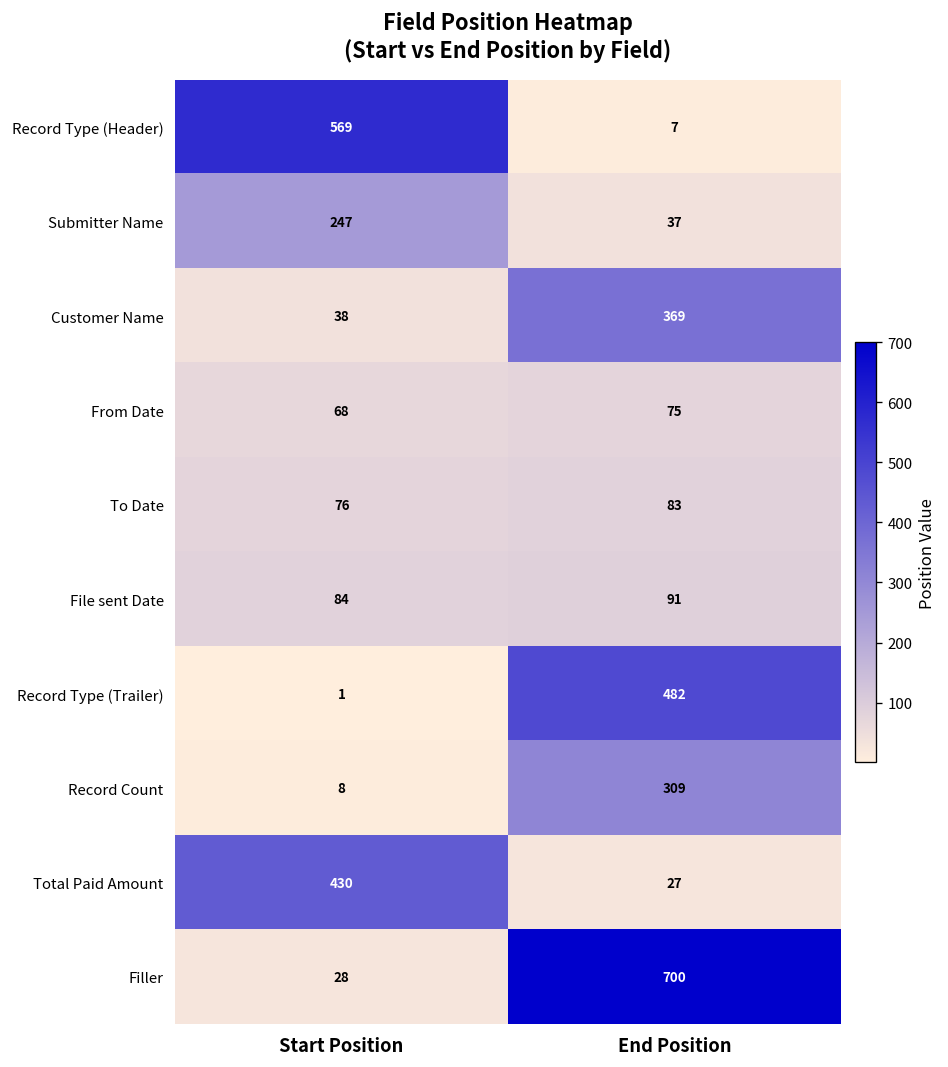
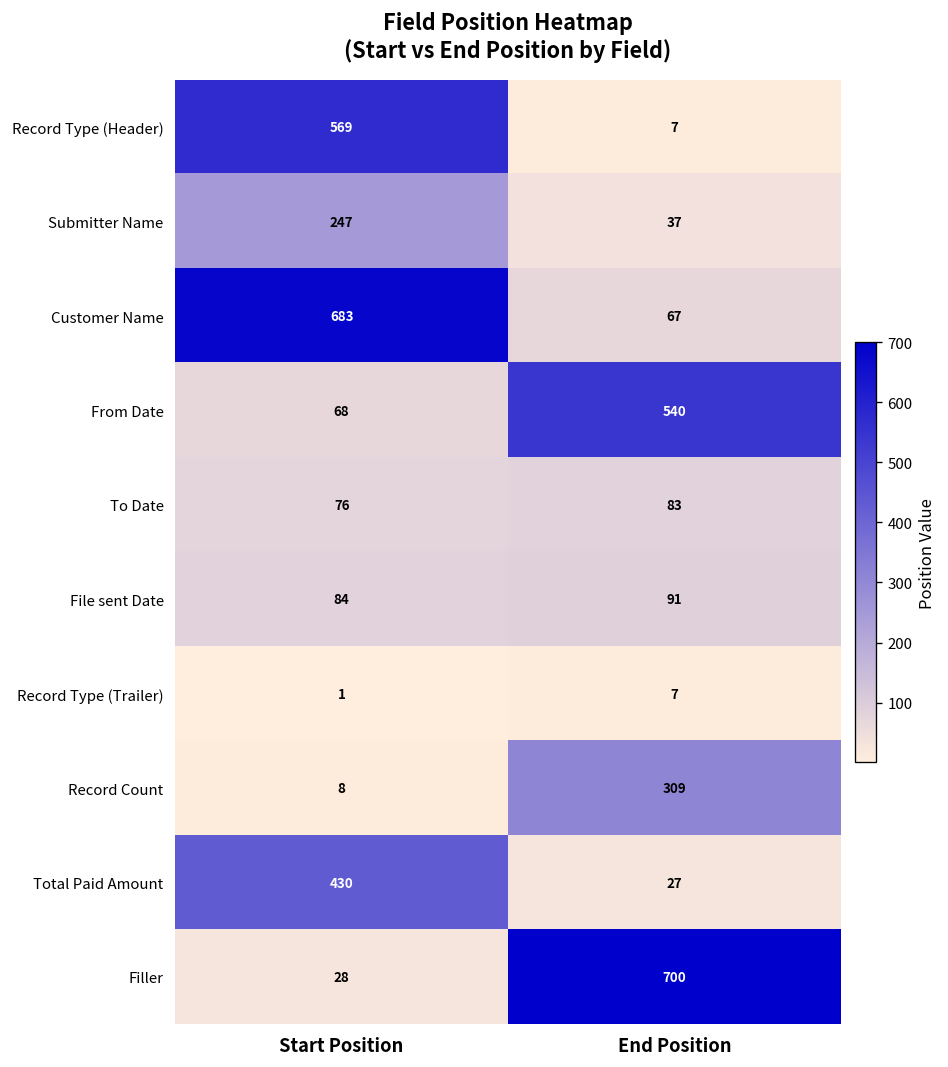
Customer Name, Start Position: 38 -> 683
Customer Name, End Position: 369 -> 67
From Date, End Position: 75 -> 540
Record Type (Trailer), End Position: 482 -> 7
